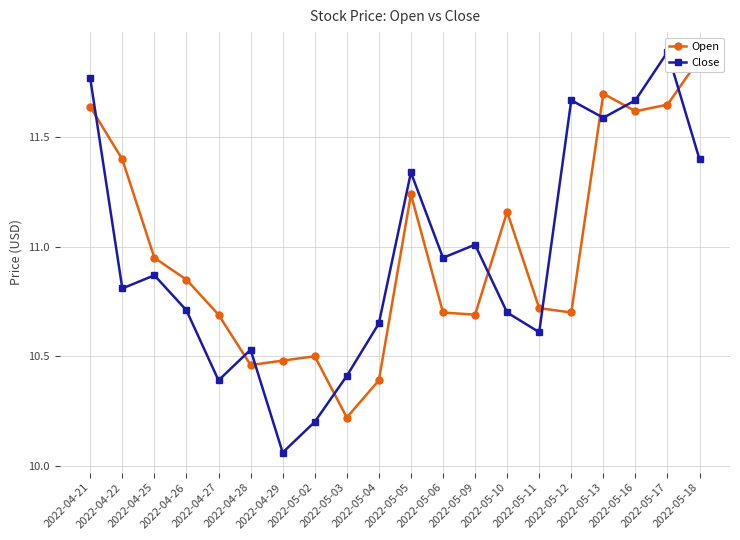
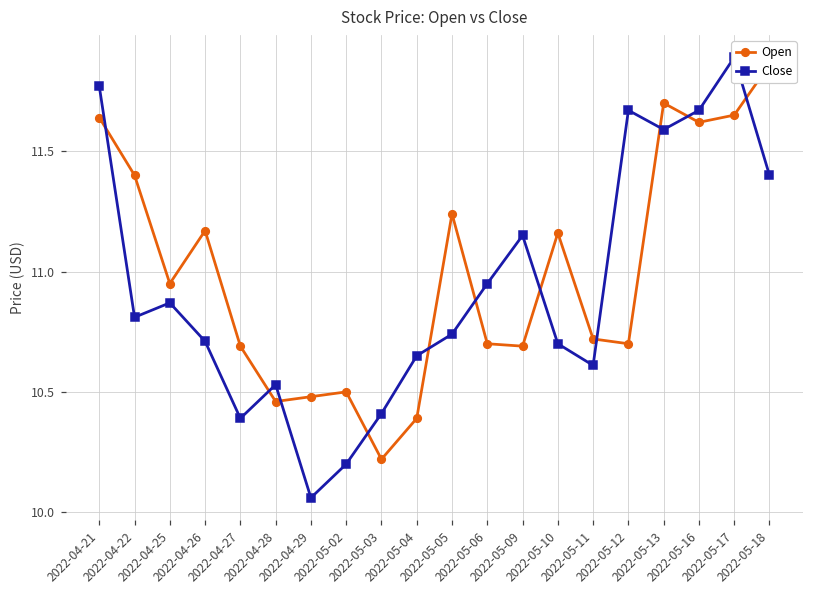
Open, 2022-04-26: 10.85 -> 11.17
Close, 2022-05-05: 11.34 -> 10.74
Close, 2022-05-09: 11.01 -> 11.15
